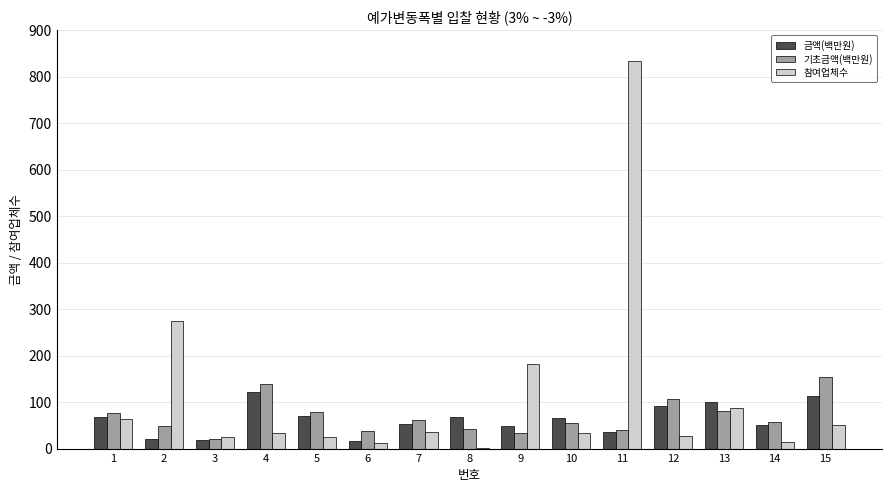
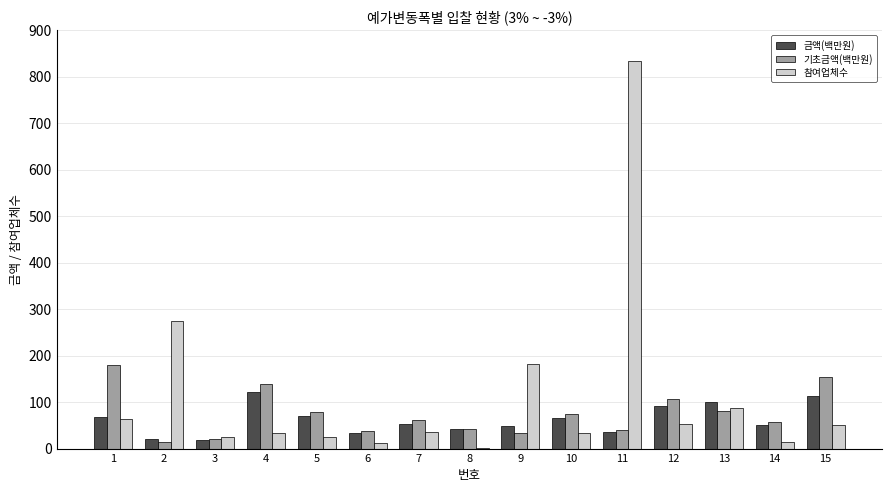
기초금액(백만원), 1: 80 -> 180
기초금액(백만원), 2: 50 -> 10
금액(백만원), 6: 20 -> 30
금액(백만원), 8: 70 -> 40
기초금액(백만원), 10: 60 -> 70
참여업체수, 12: 30 -> 50
